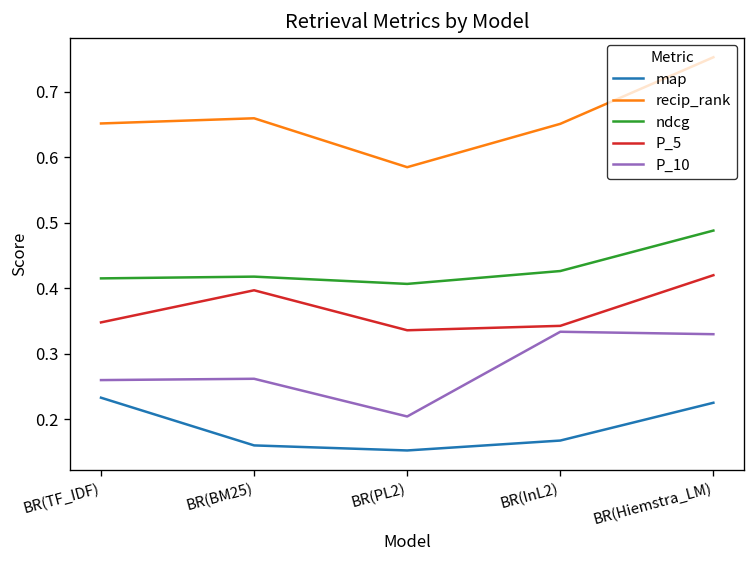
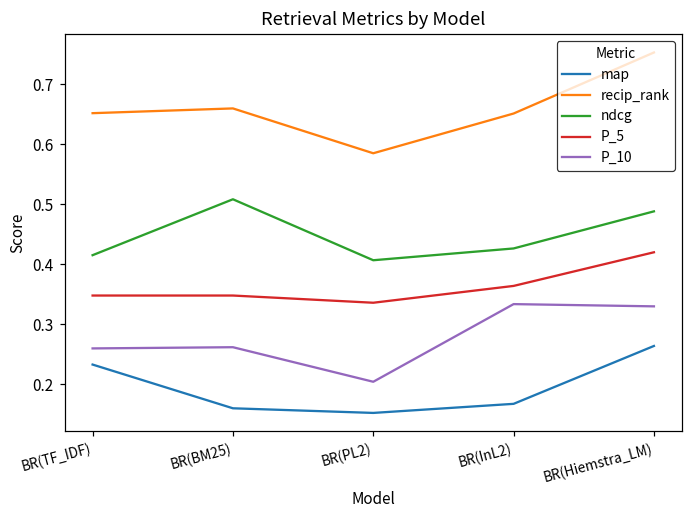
ndcg, BR(BM25): 0.42 -> 0.51
P_5, BR(BM25): 0.40 -> 0.35
P_5, BR(InL2): 0.34 -> 0.36
map, BR(Hiemstra_LM): 0.23 -> 0.26
